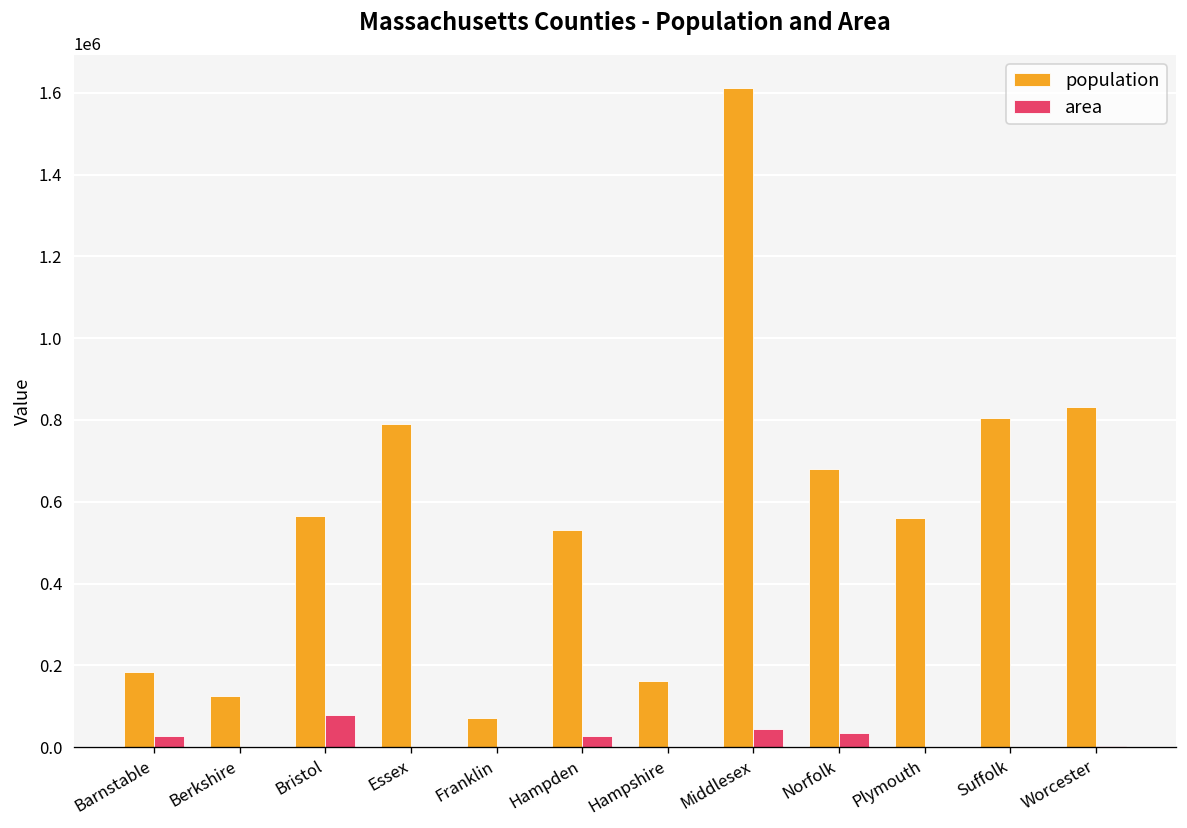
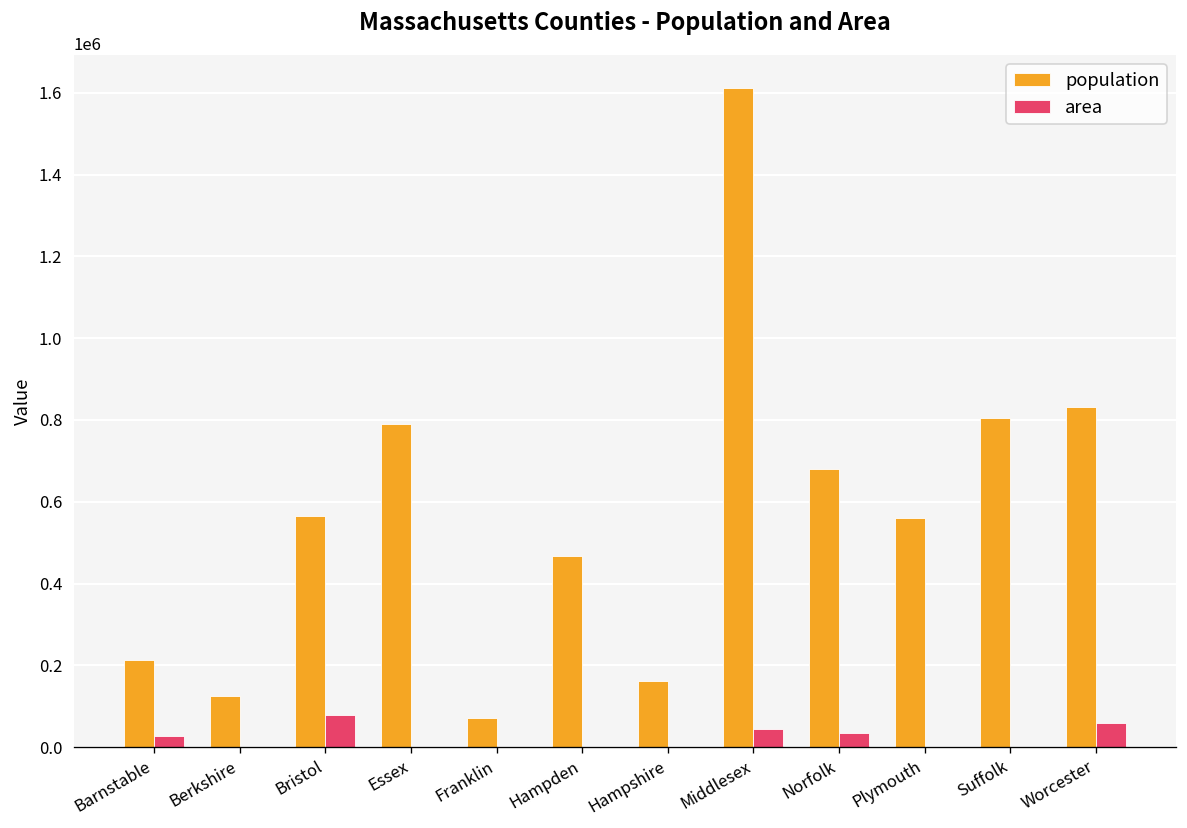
population, Barnstable: 180000 -> 210000
population, Hampden: 530000 -> 470000
area, Hampden: 30000 -> 0
area, Worcester: 0 -> 60000
